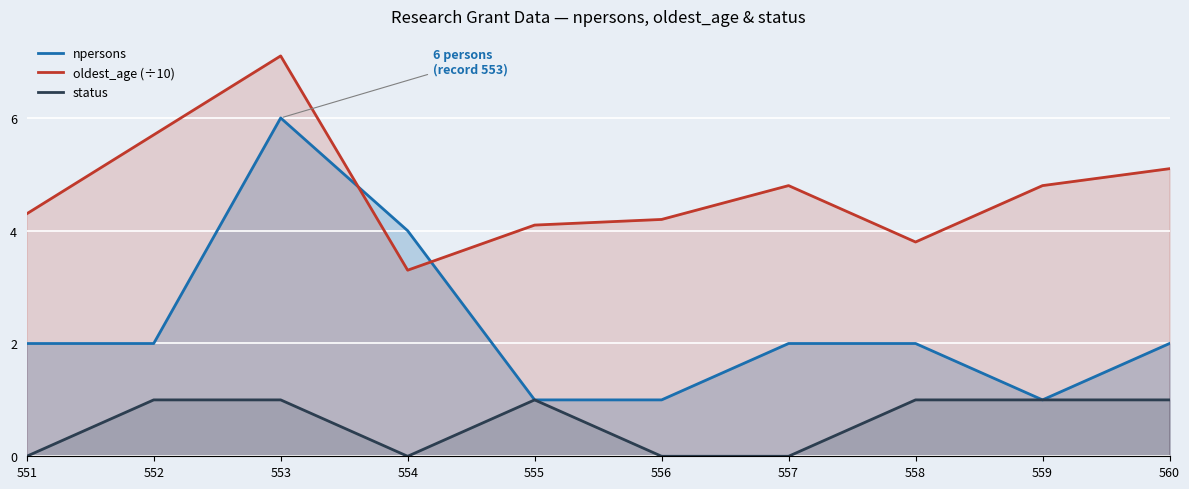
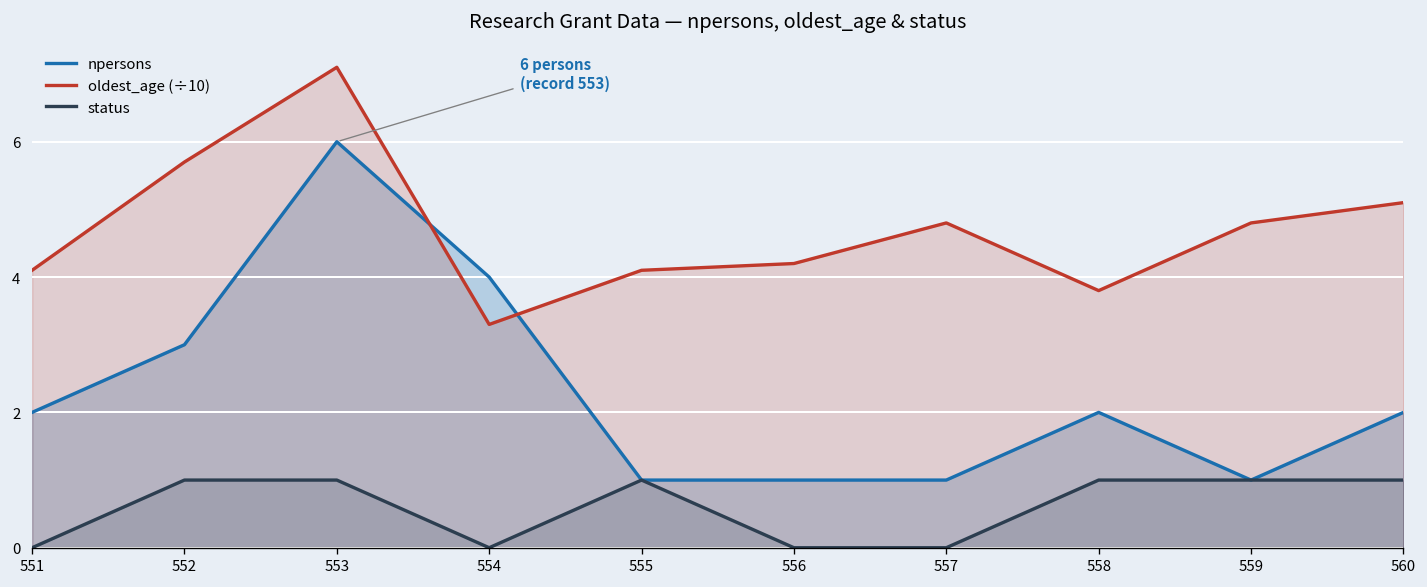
oldest_age (÷10), 551: 4.3 -> 4.1
npersons, 552: 2 -> 3
npersons, 557: 2 -> 1
